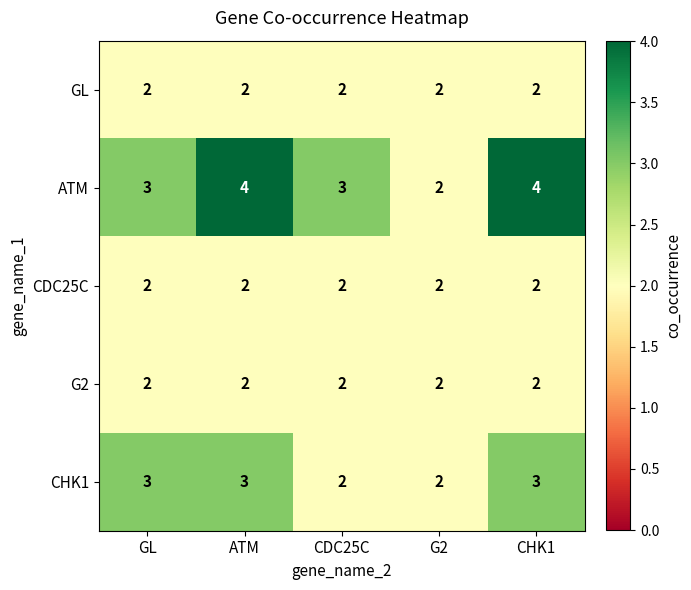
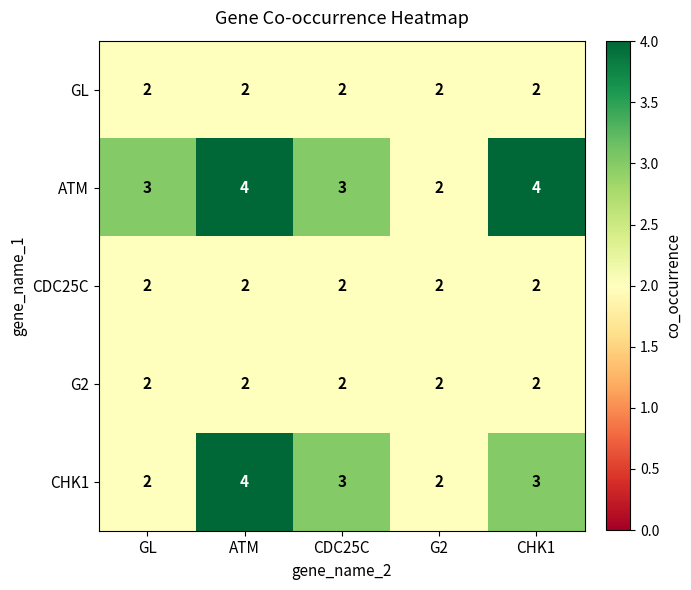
CHK1, GL: 3 -> 2
CHK1, ATM: 3 -> 4
CHK1, CDC25C: 2 -> 3
